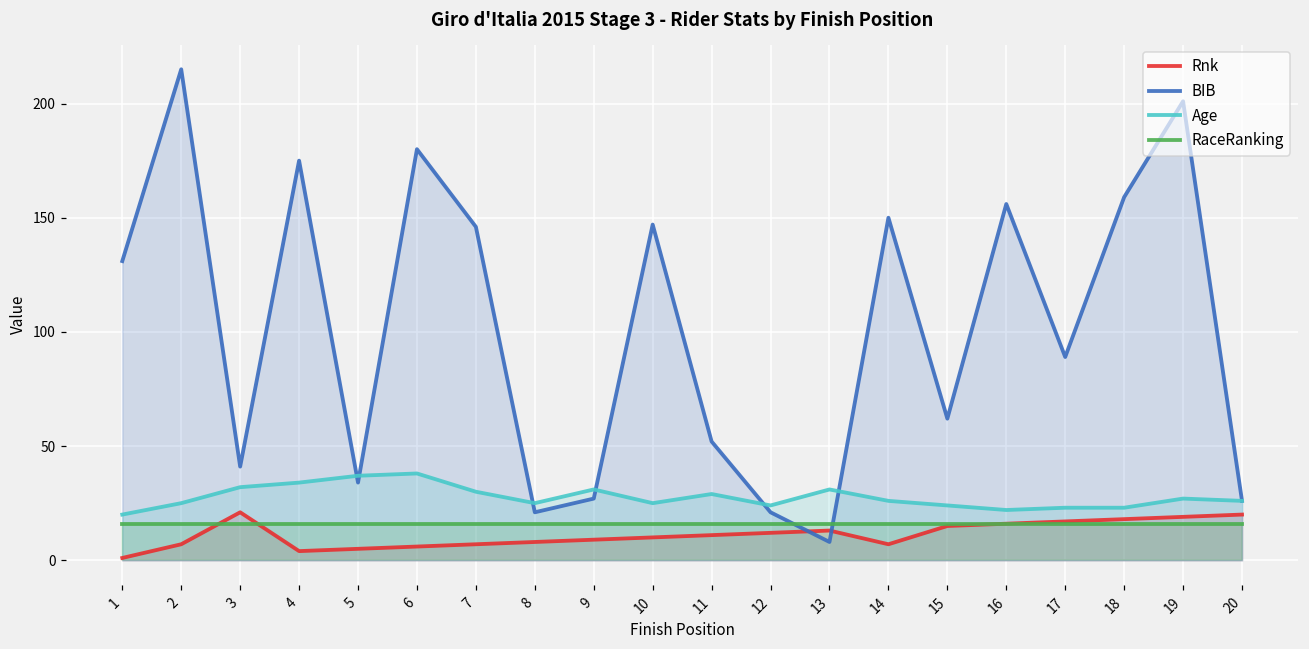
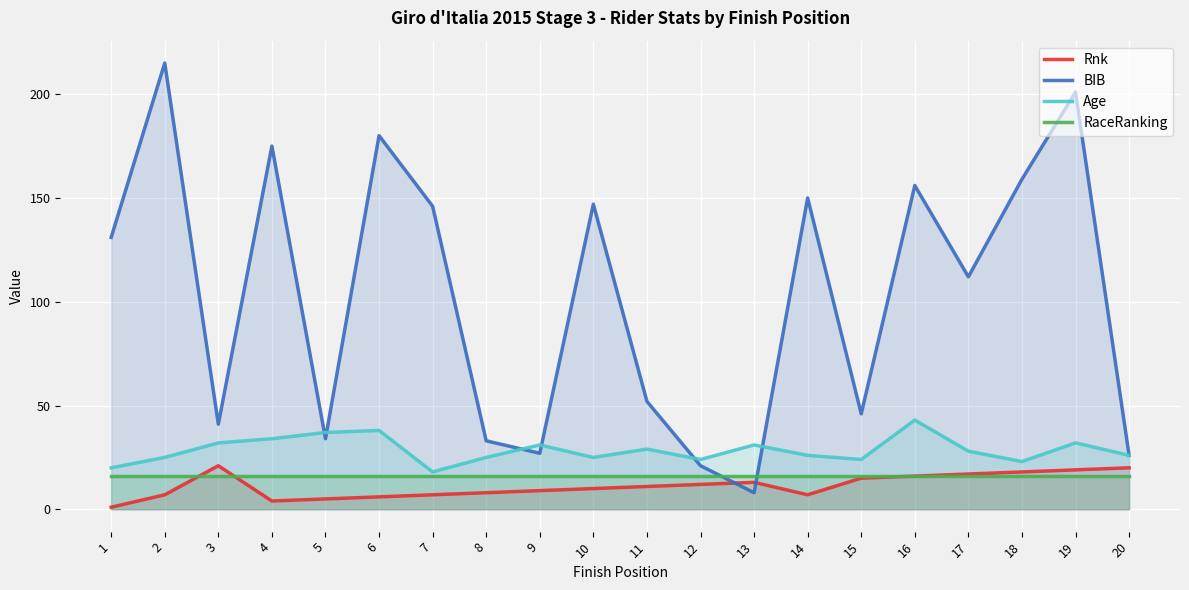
Age, 7: 30 -> 18
BIB, 8: 21 -> 33
BIB, 15: 62 -> 46
Age, 16: 22 -> 43
BIB, 17: 89 -> 112
Age, 17: 23 -> 28
Age, 19: 27 -> 32
